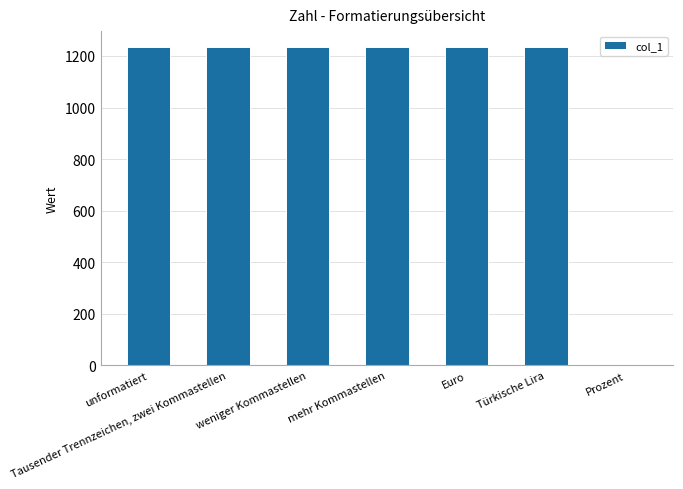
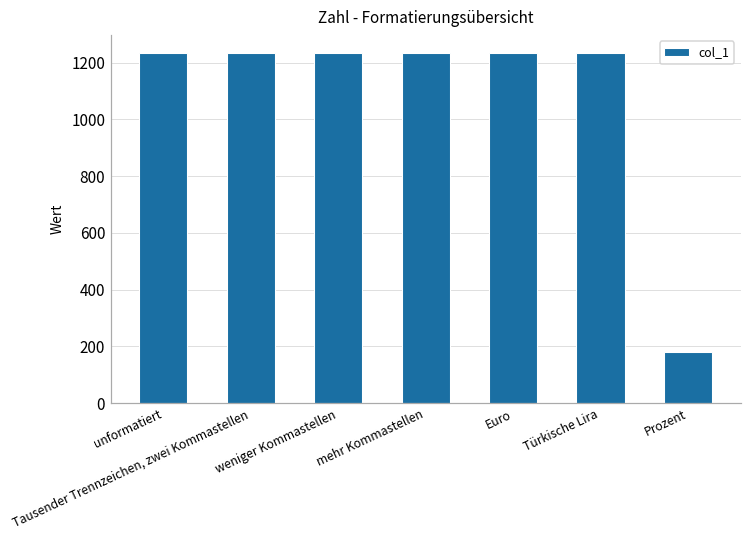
Prozent: 0 -> 180
